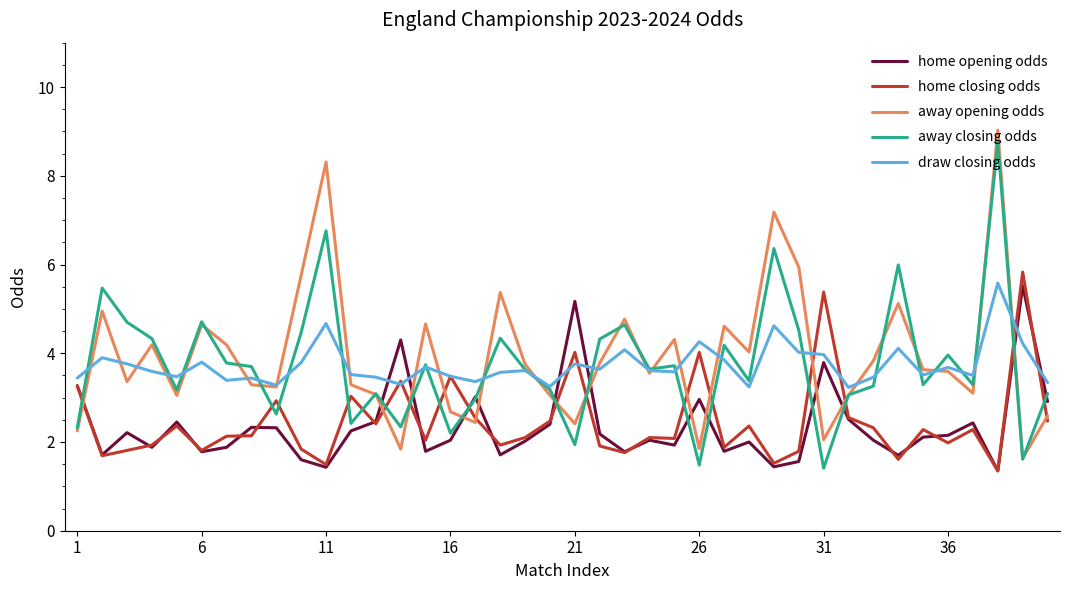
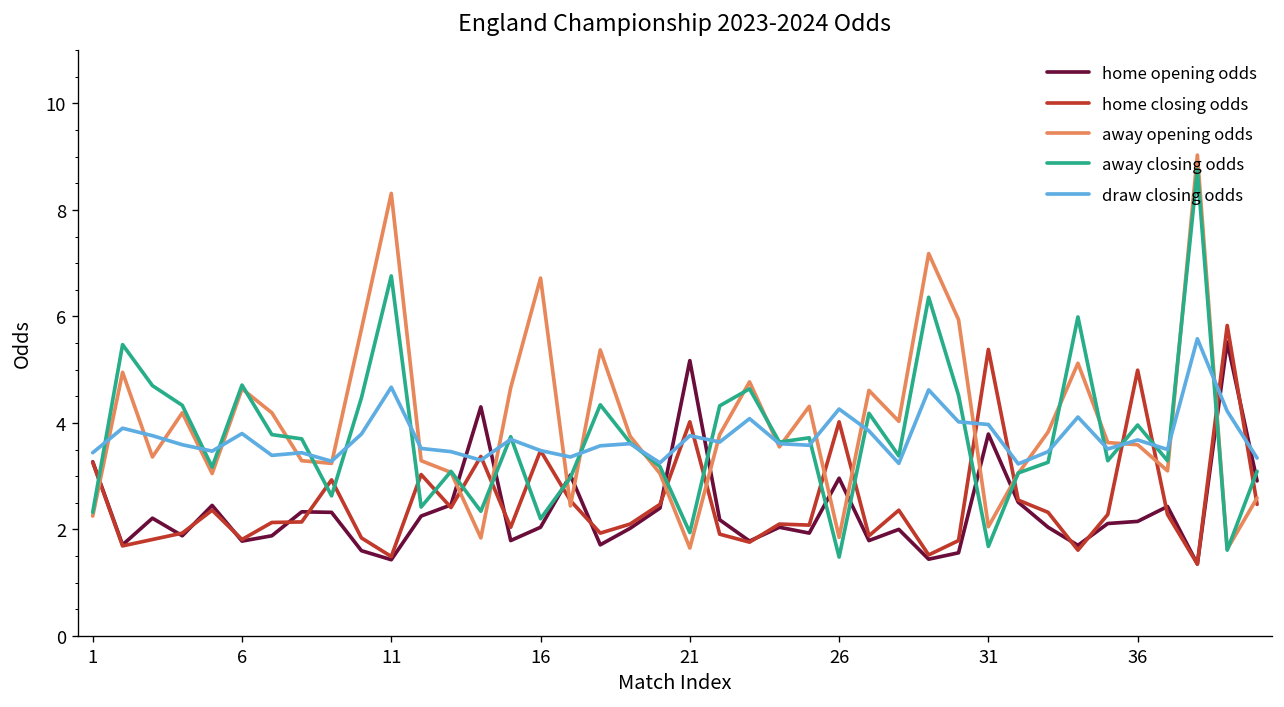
away opening odds, 16: 2.7 -> 6.7
away opening odds, 21: 2.4 -> 1.7
away closing odds, 31: 1.4 -> 1.7
home closing odds, 36: 2.0 -> 5.0
